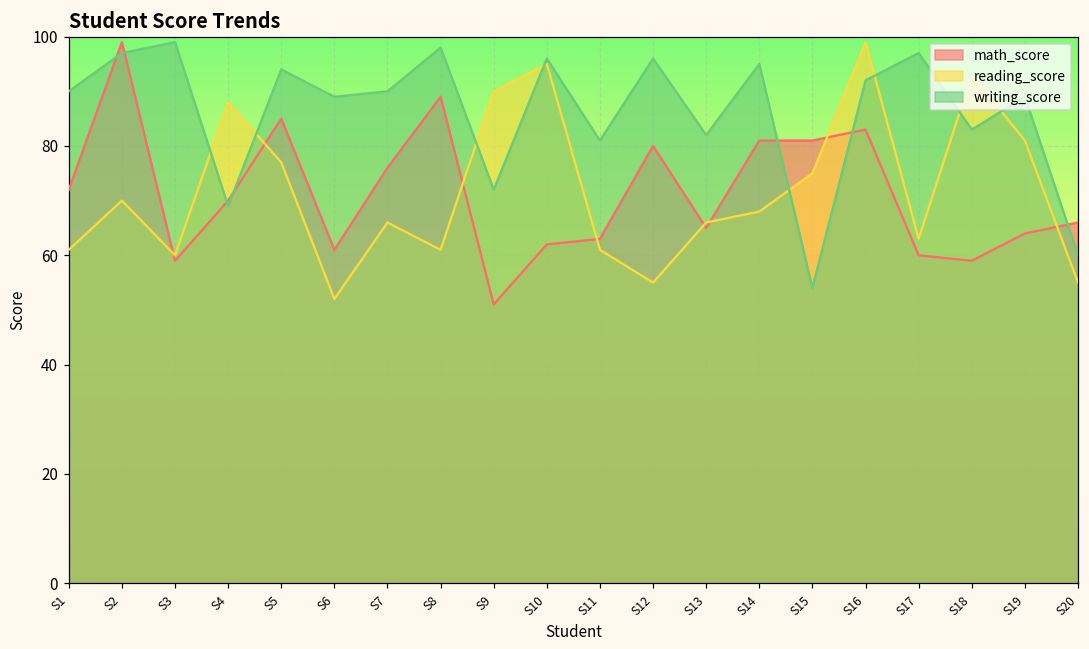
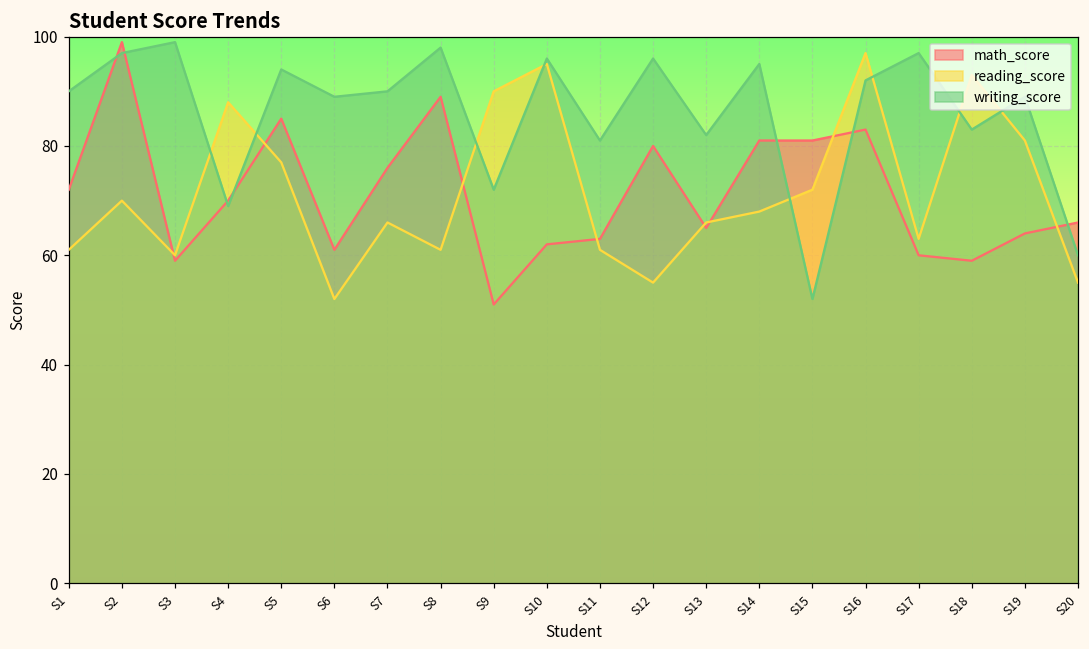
reading_score, S15: 75 -> 72
writing_score, S15: 54 -> 52
reading_score, S16: 99 -> 97
